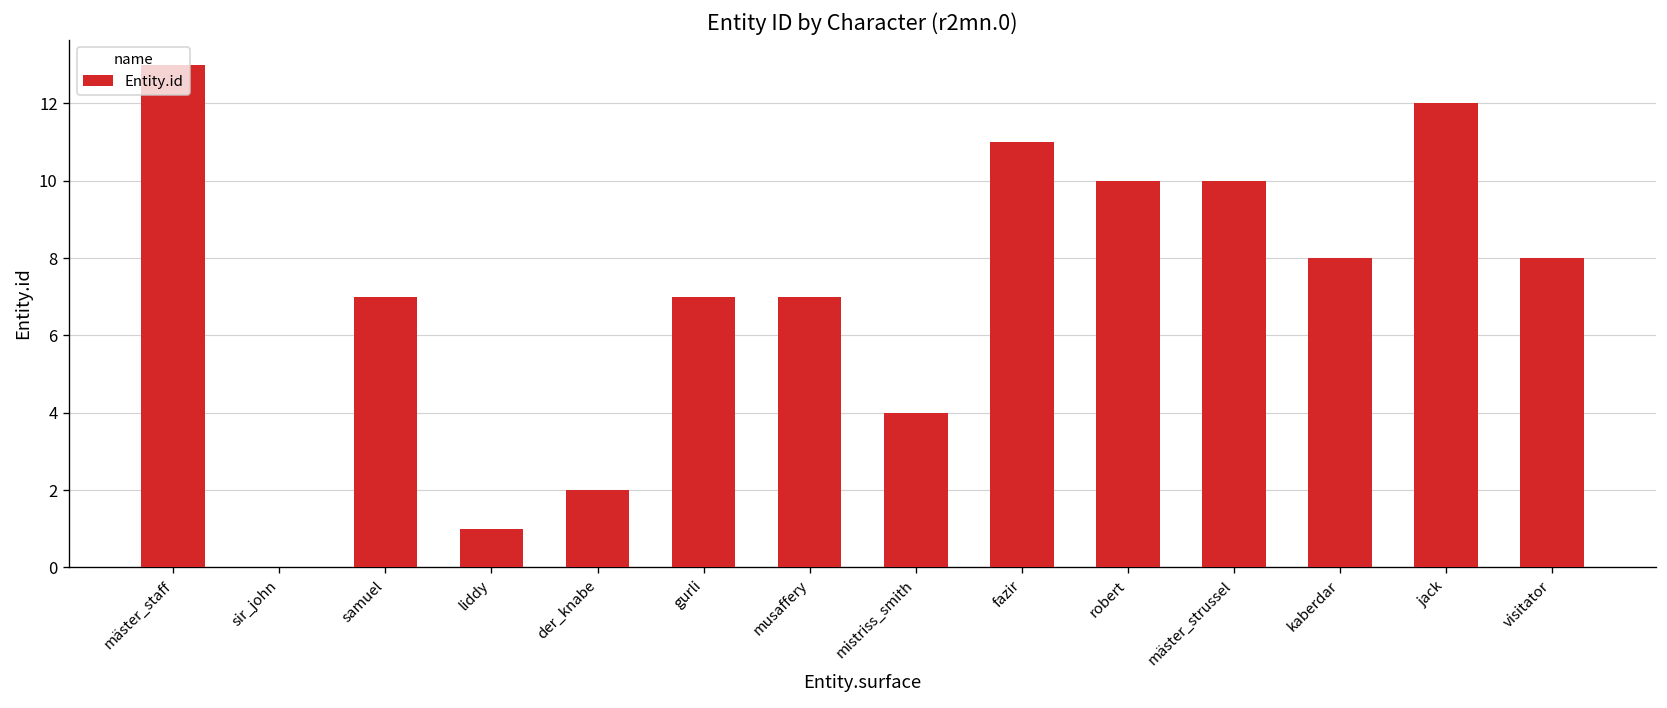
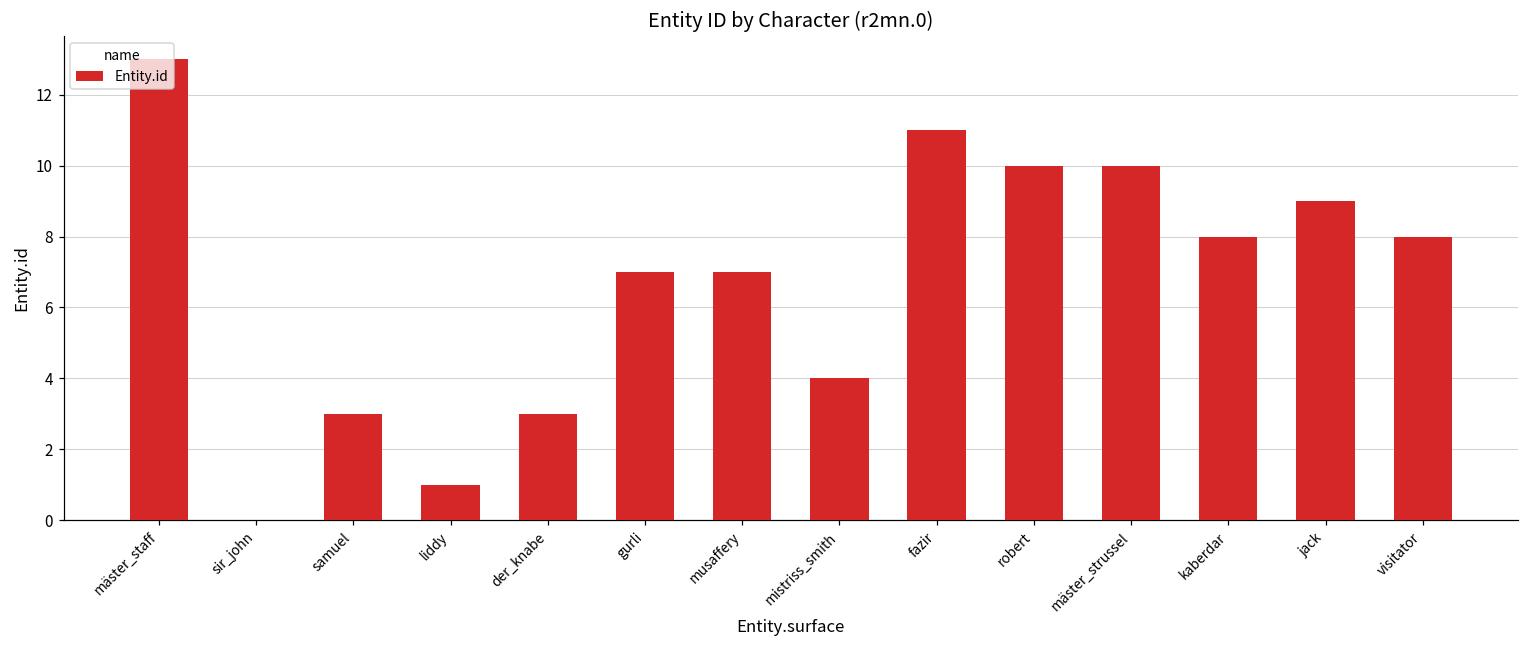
samuel: 7 -> 3
der_knabe: 2 -> 3
jack: 12 -> 9
